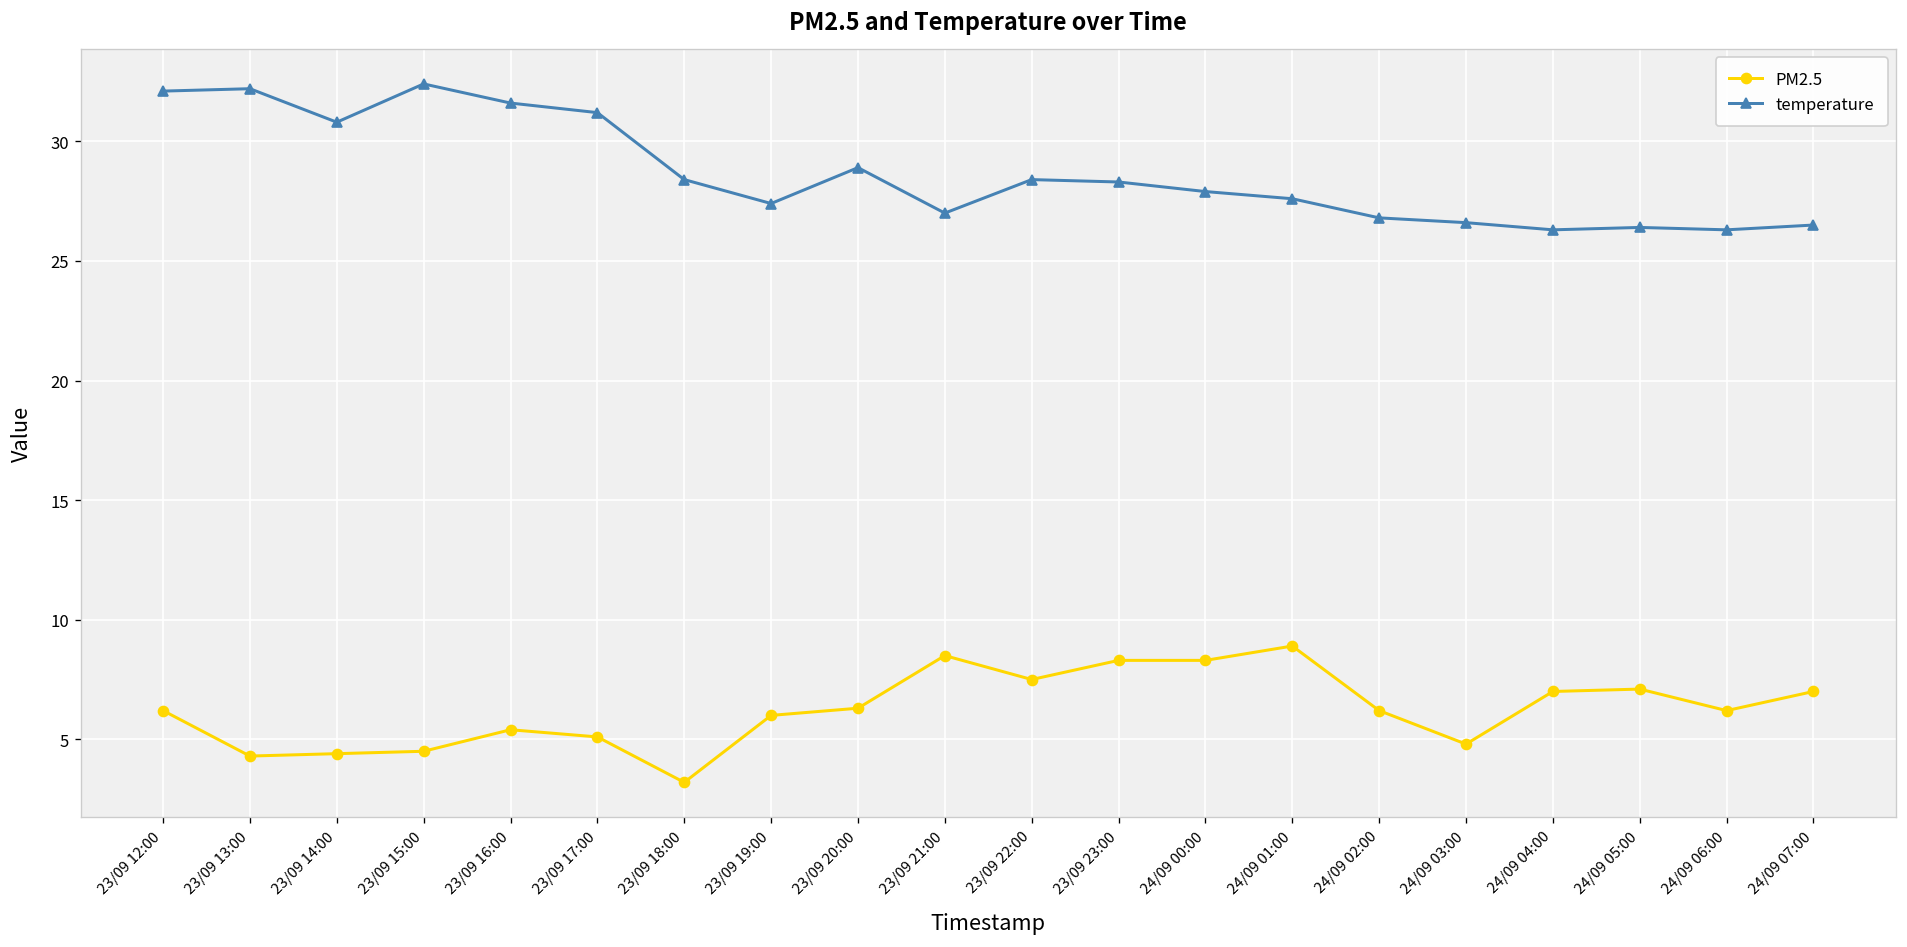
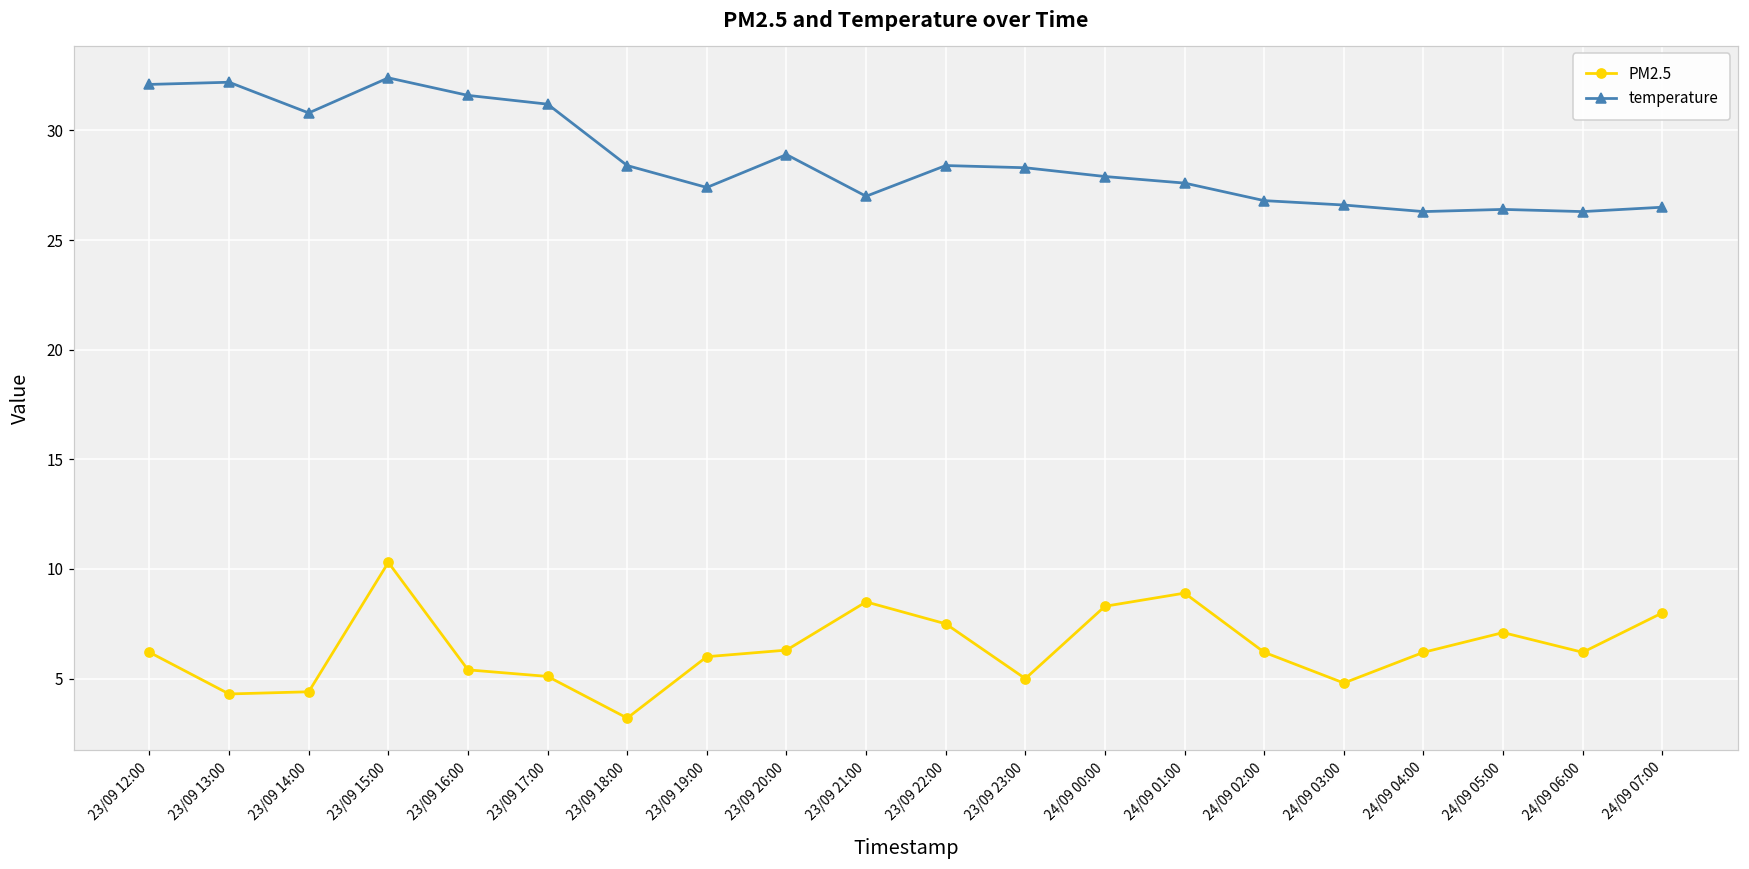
PM2.5, 23/09 15:00: 4.5 -> 10.3
PM2.5, 23/09 23:00: 8.3 -> 5.0
PM2.5, 24/09 04:00: 7.0 -> 6.2
PM2.5, 24/09 07:00: 7 -> 8
